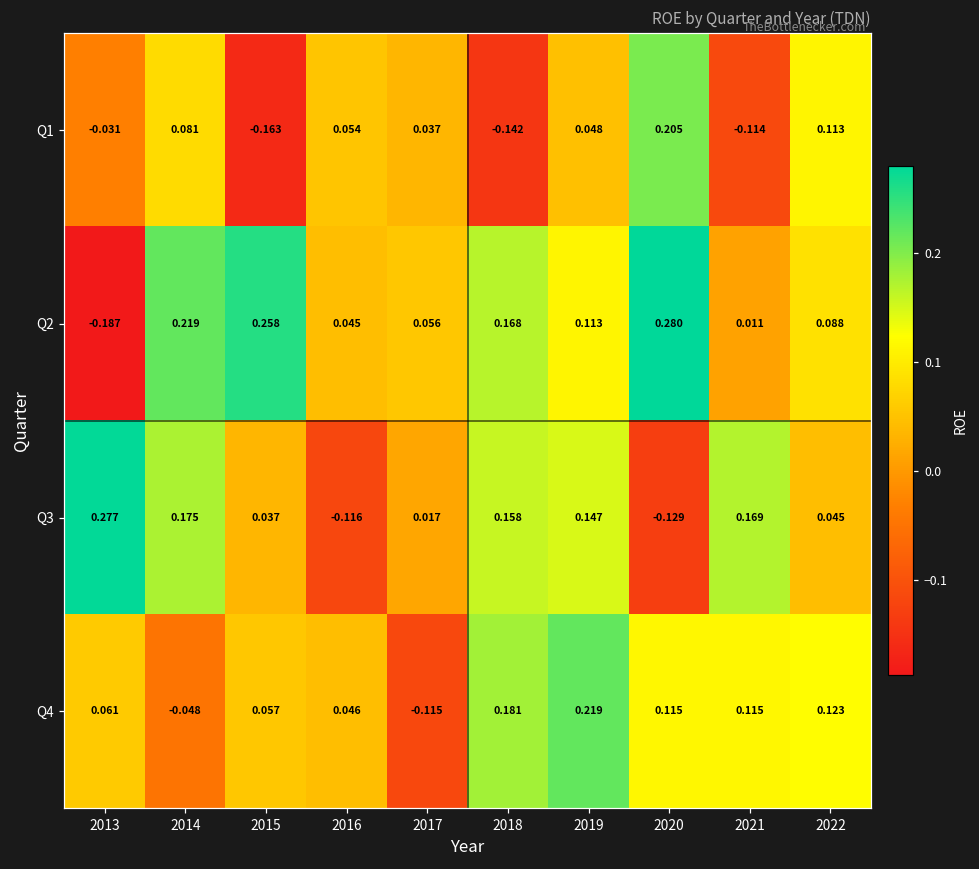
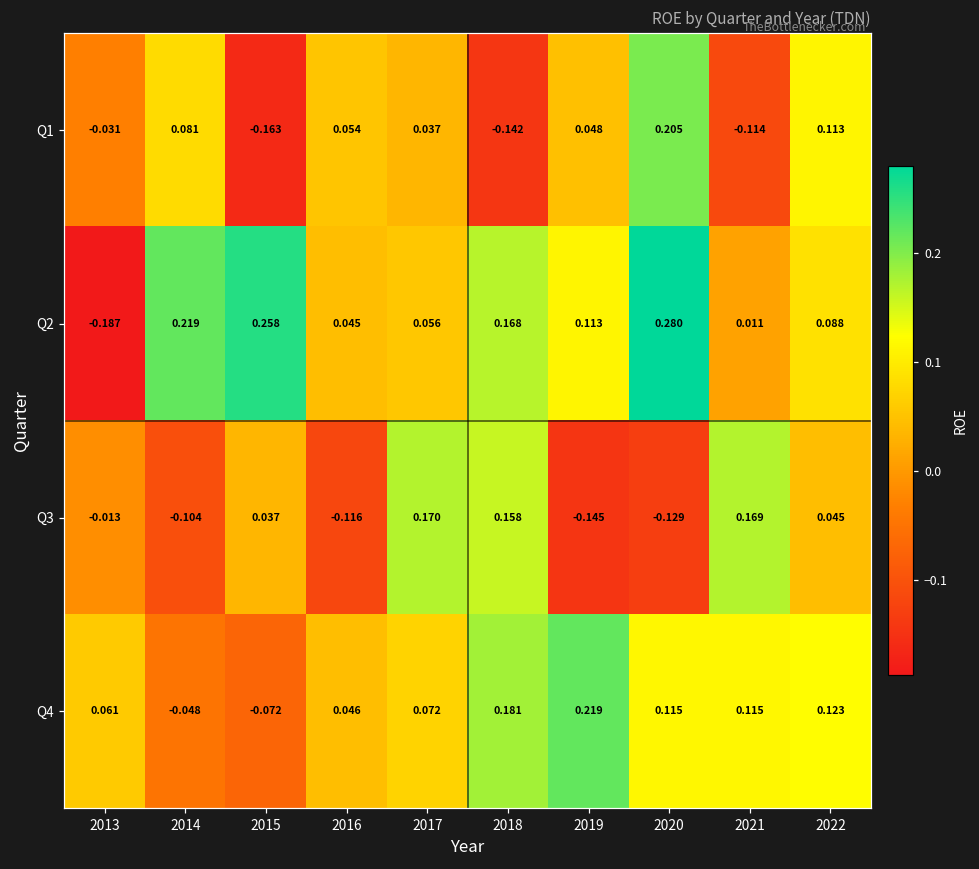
Q3, 2013: 0.277 -> -0.013
Q3, 2014: 0.175 -> -0.104
Q3, 2017: 0.017 -> 0.170
Q3, 2019: 0.147 -> -0.145
Q4, 2015: 0.057 -> -0.072
Q4, 2017: -0.115 -> 0.072
